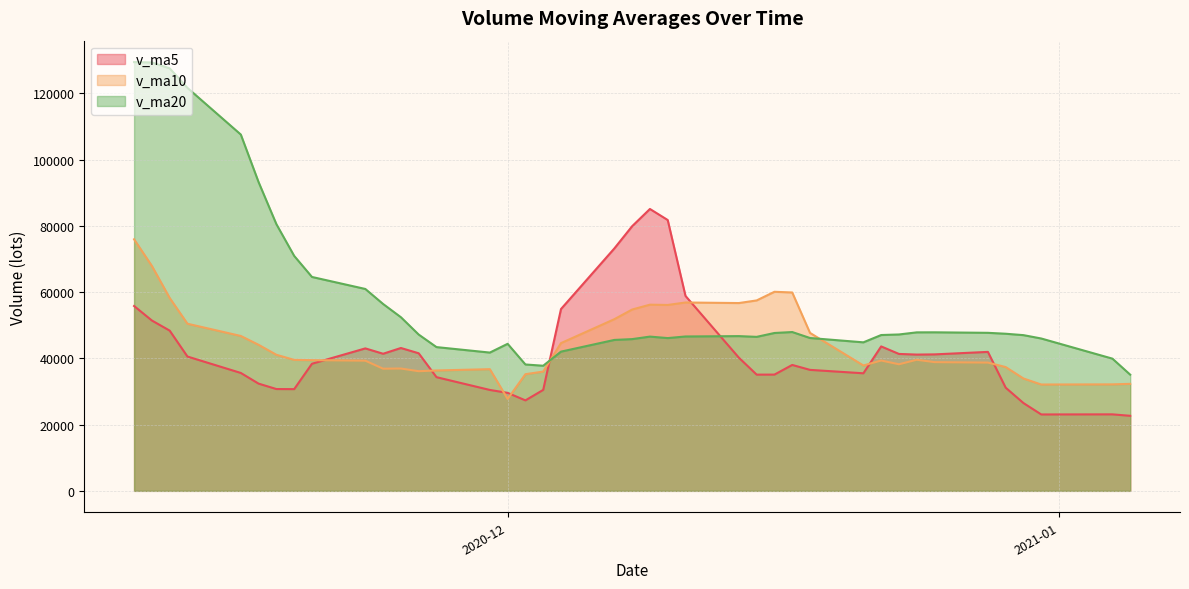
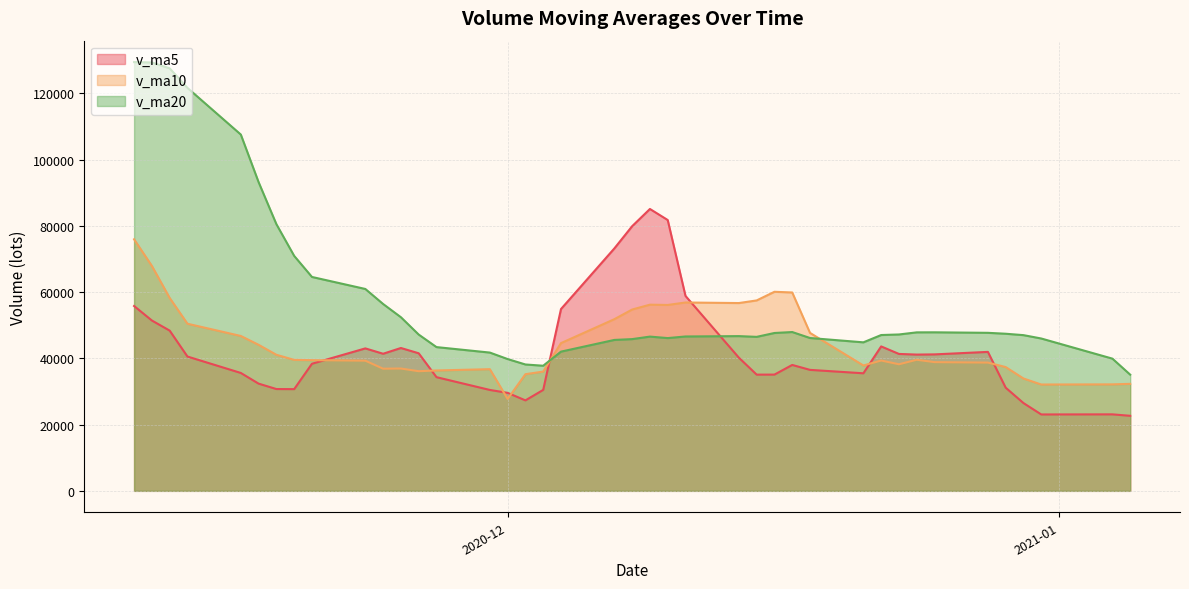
v_ma20, 2020-12: 44000 -> 40000
